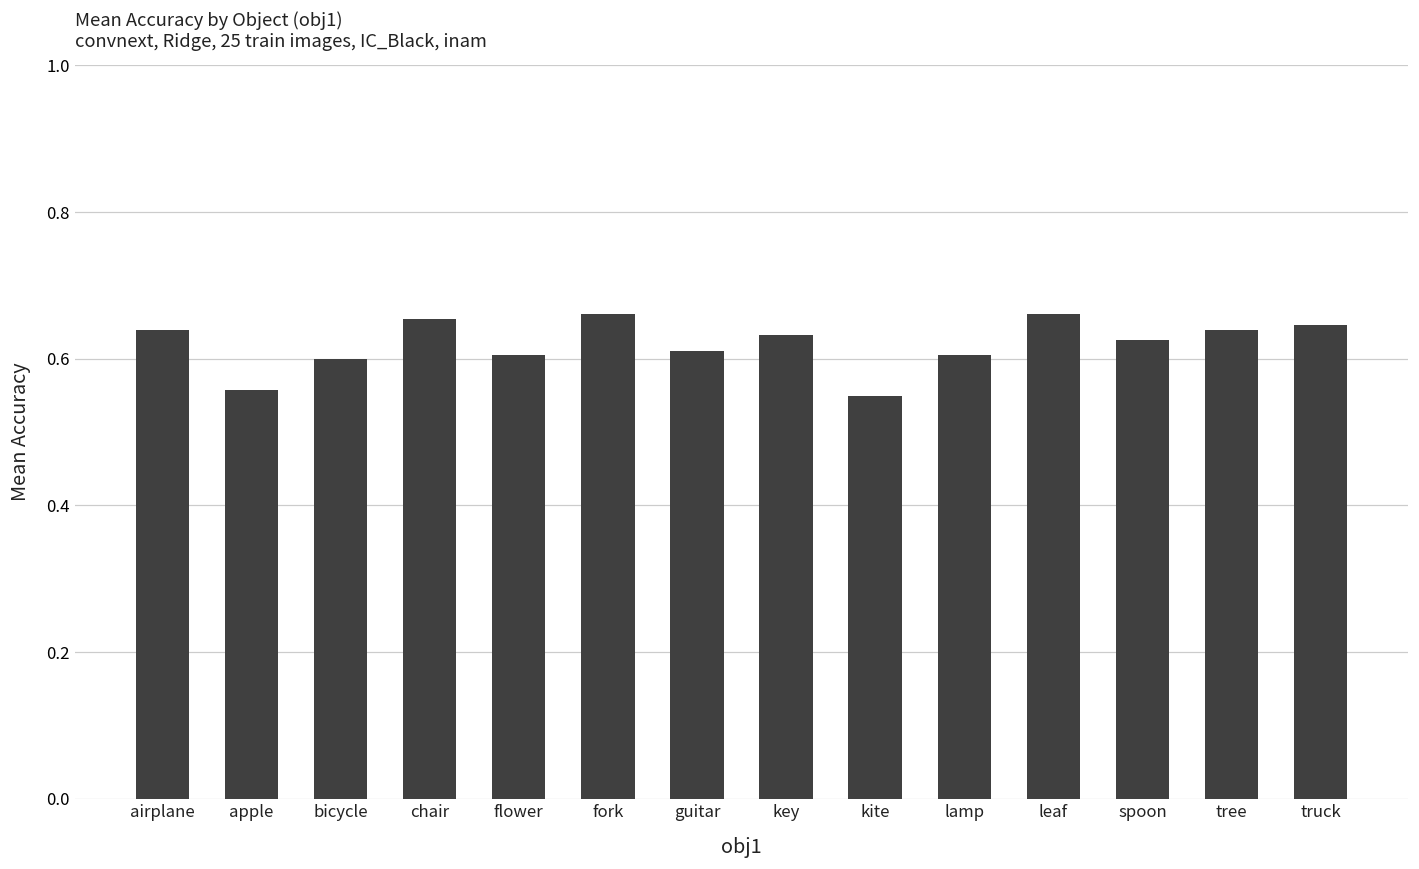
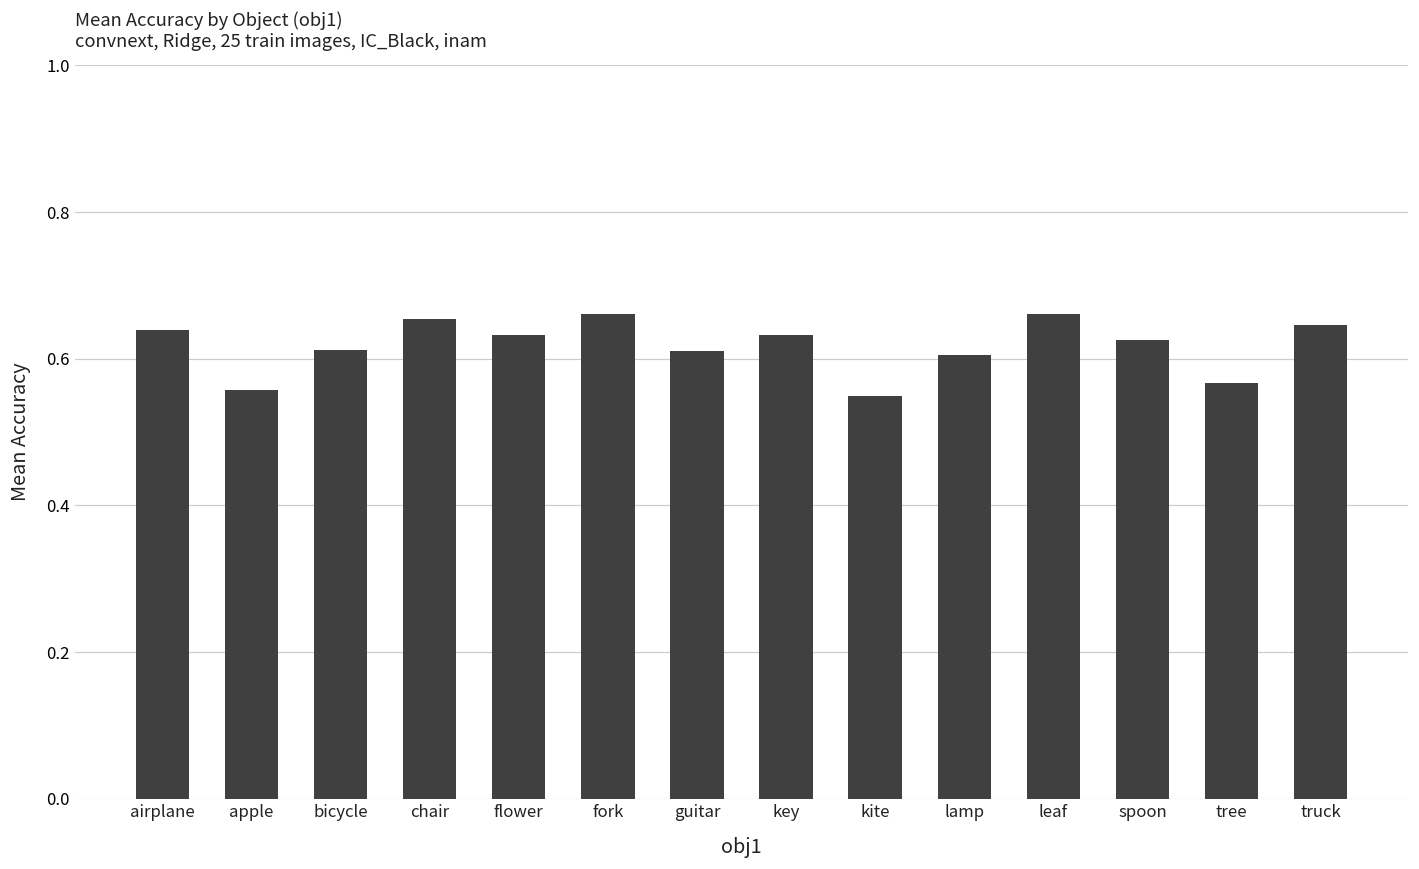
bicycle: 0.60 -> 0.61
flower: 0.61 -> 0.63
tree: 0.64 -> 0.57
